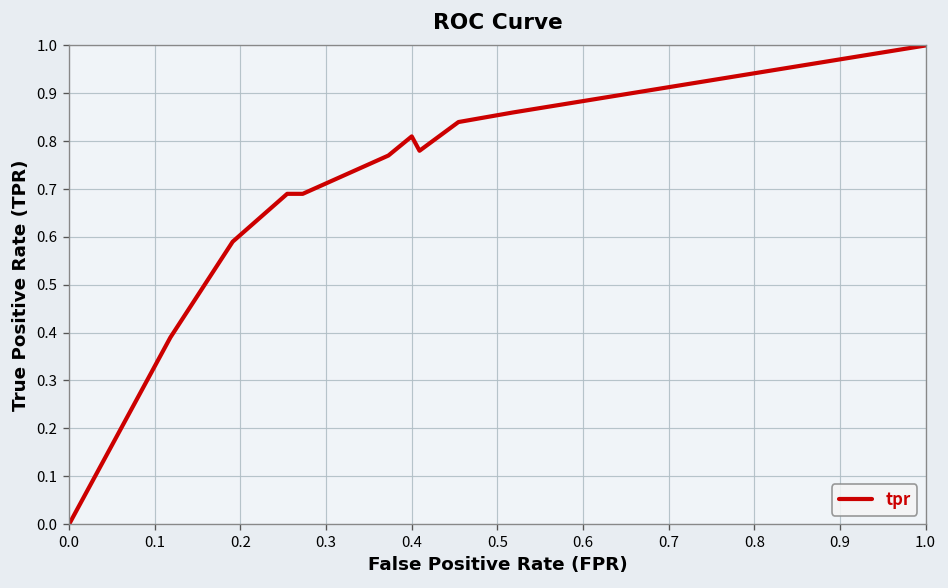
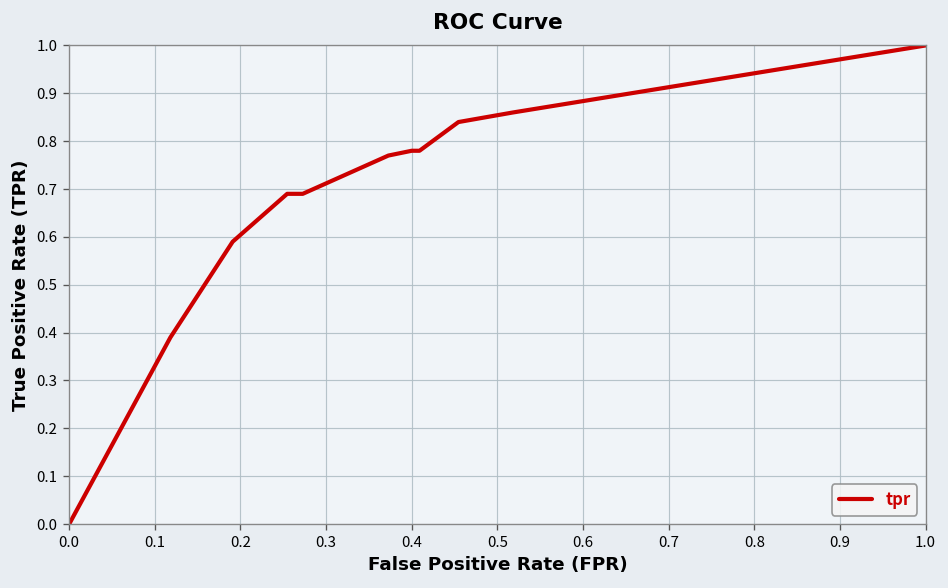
0.4: 0.81 -> 0.78
